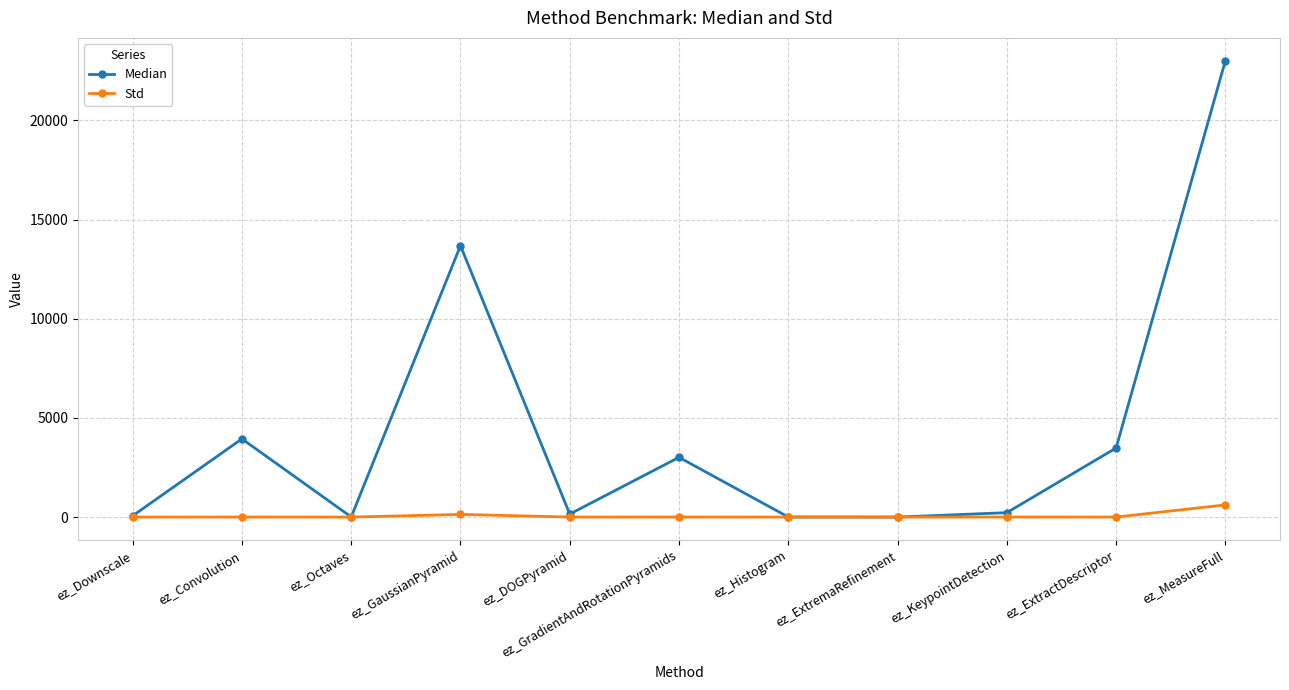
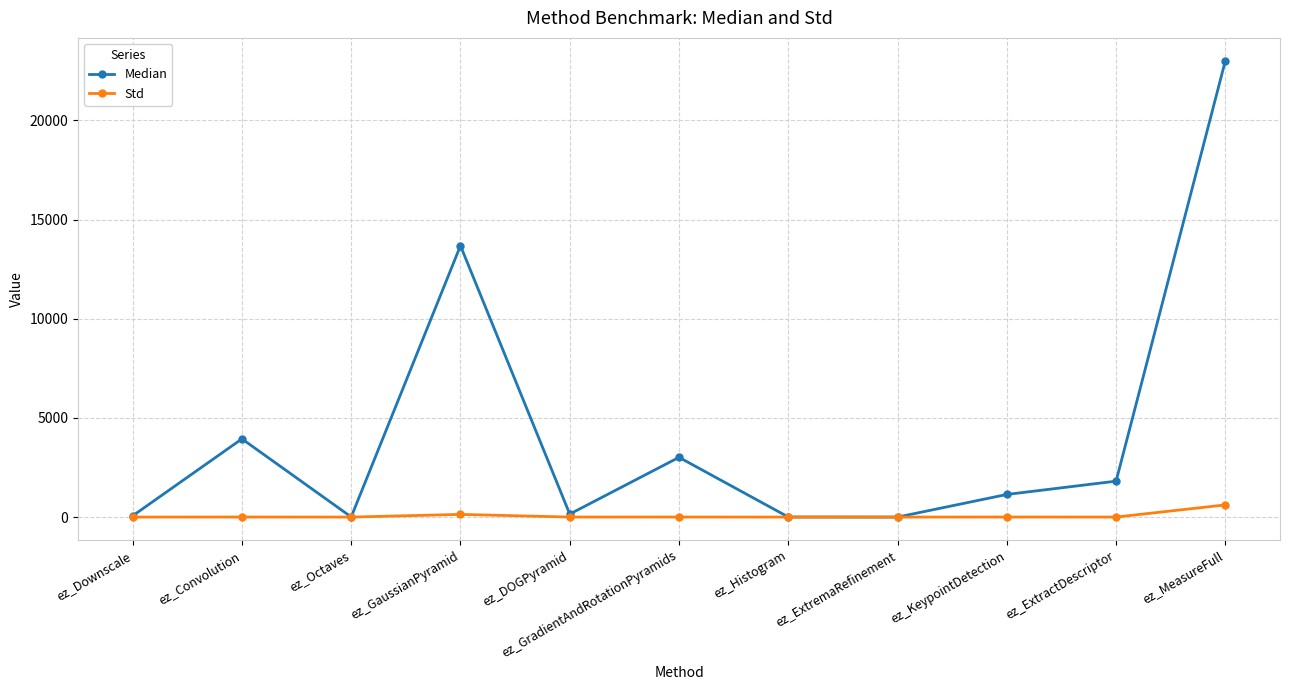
Median, ez_KeypointDetection: 200 -> 1100
Median, ez_ExtractDescriptor: 3500 -> 1800
